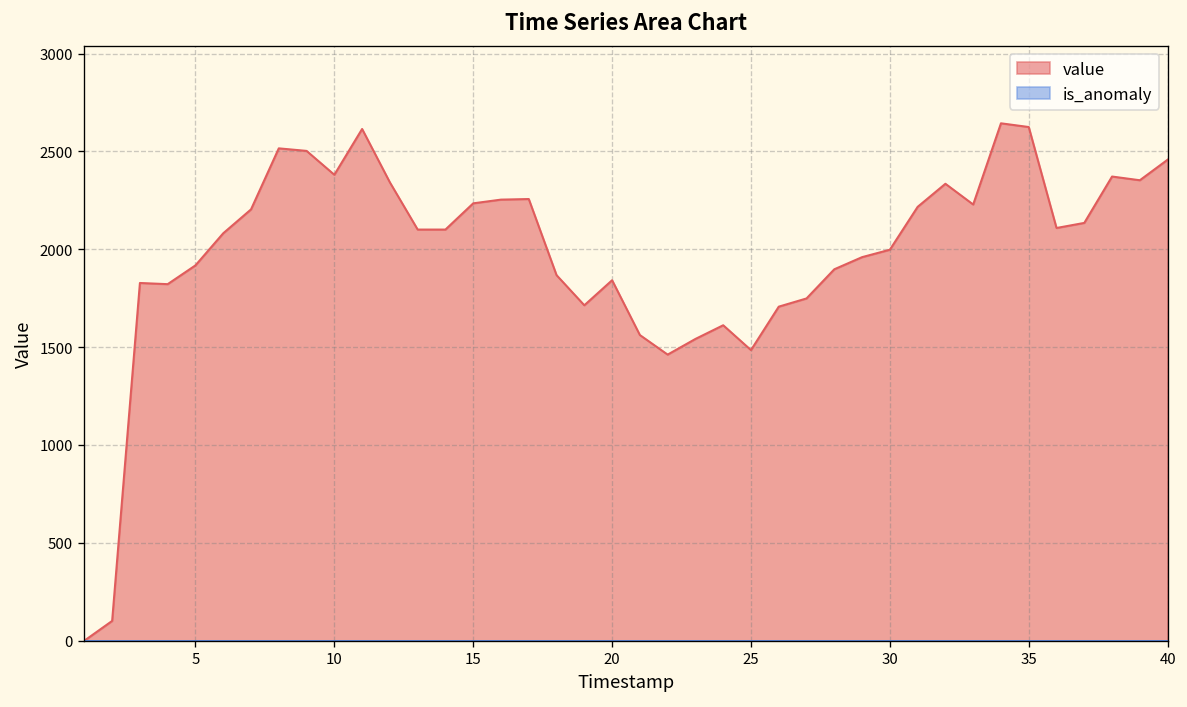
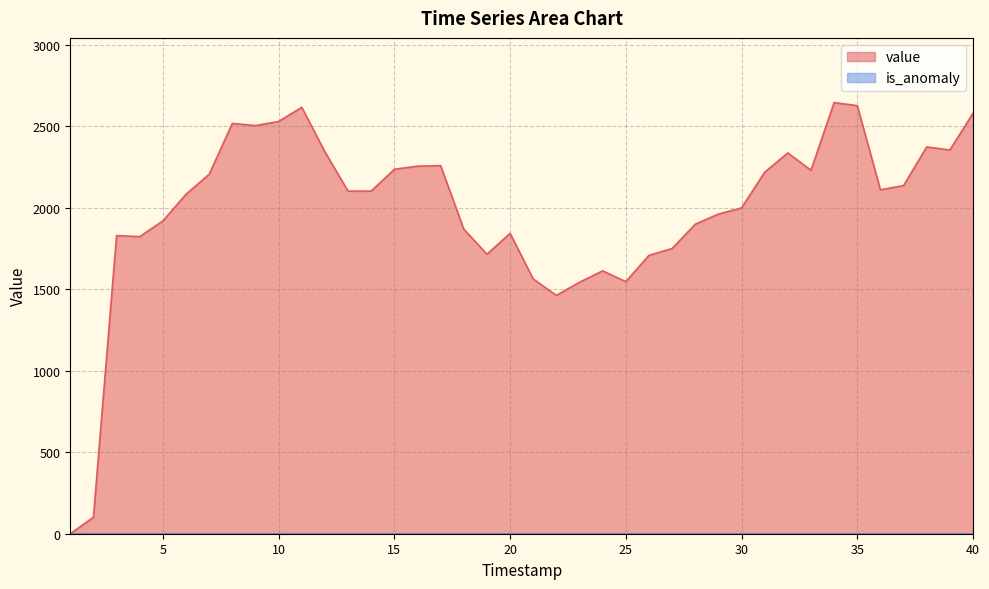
value, 10: 2380 -> 2530
value, 25: 1490 -> 1550
value, 40: 2460 -> 2580
